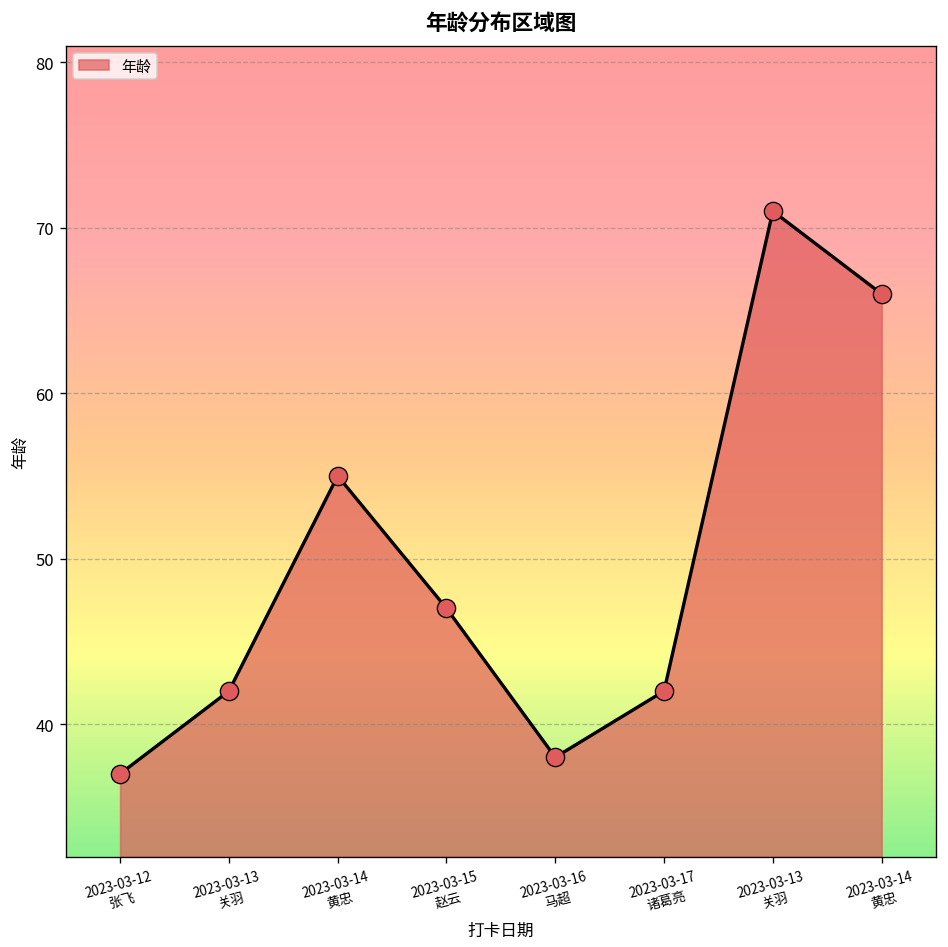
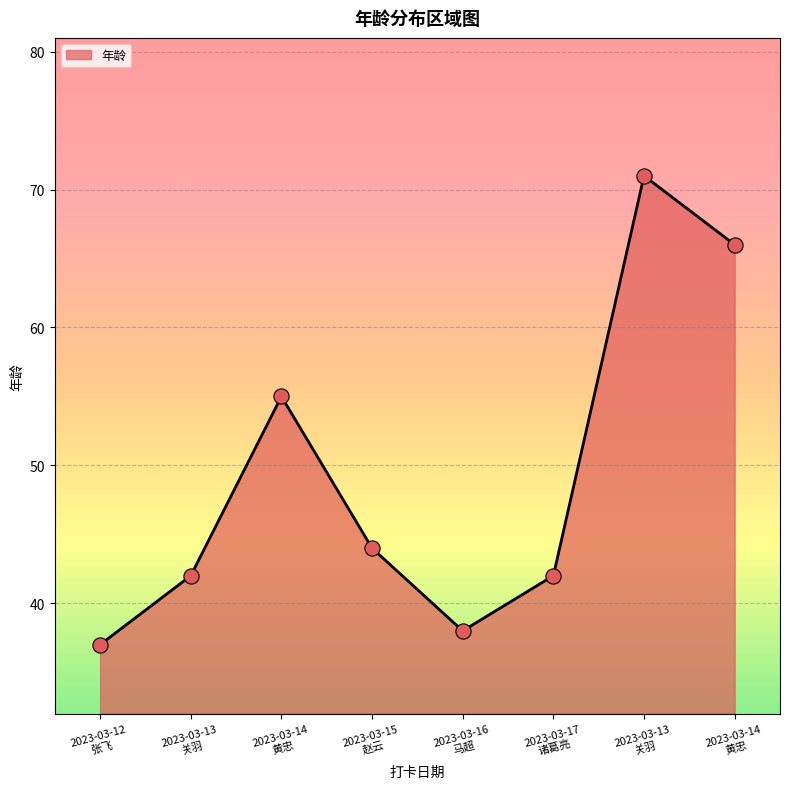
2023-03-15 赵云: 47 -> 44
